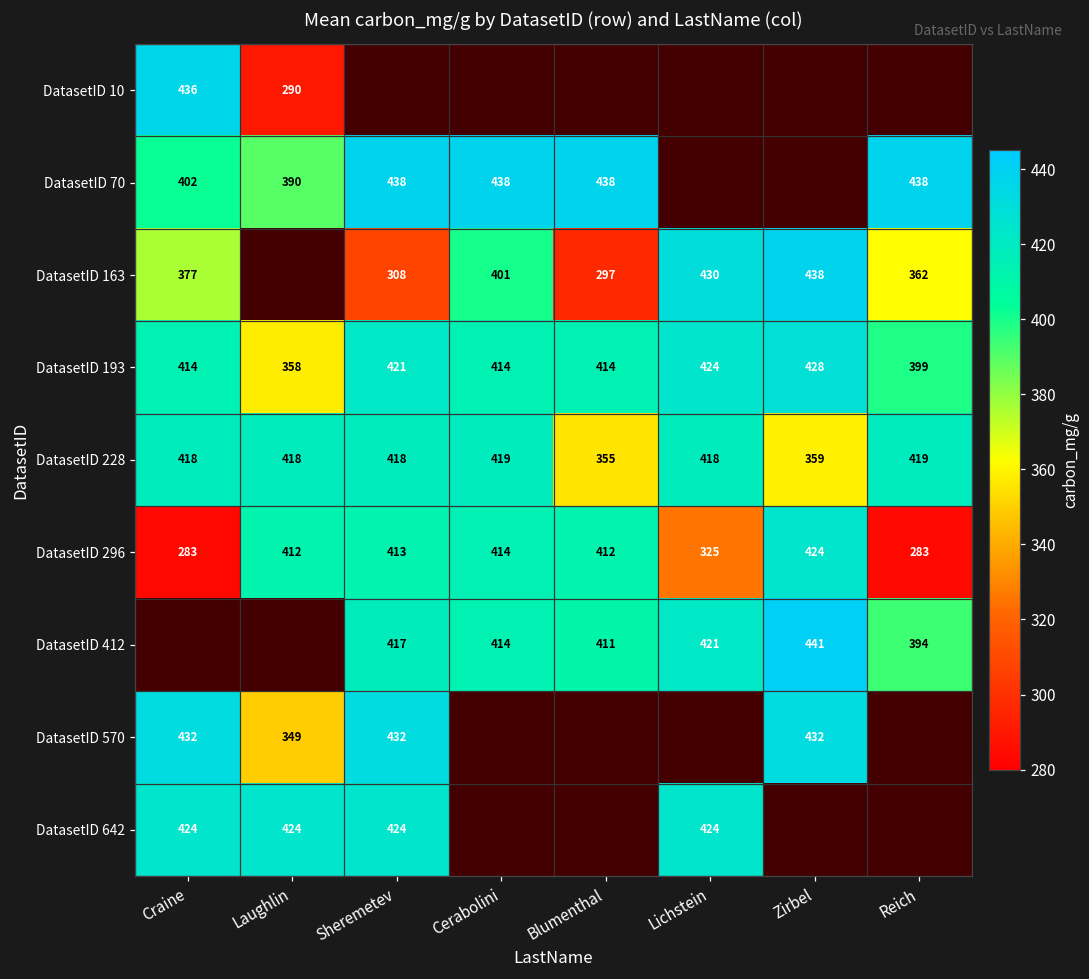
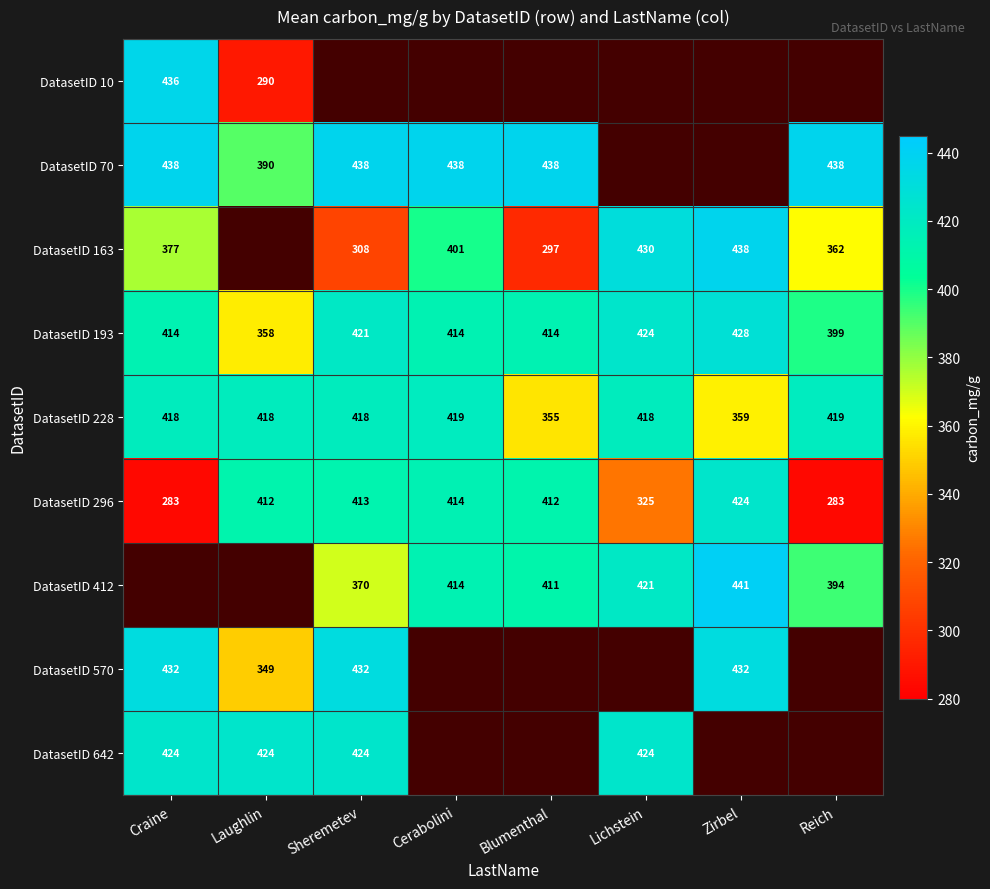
DatasetID 70, Craine: 402 -> 438
DatasetID 412, Sheremetev: 417 -> 370
